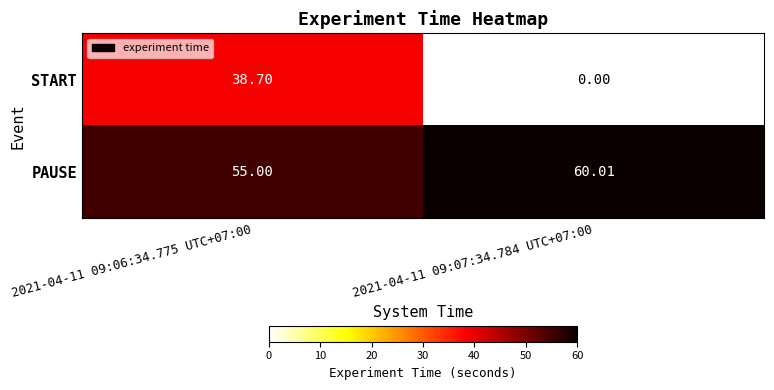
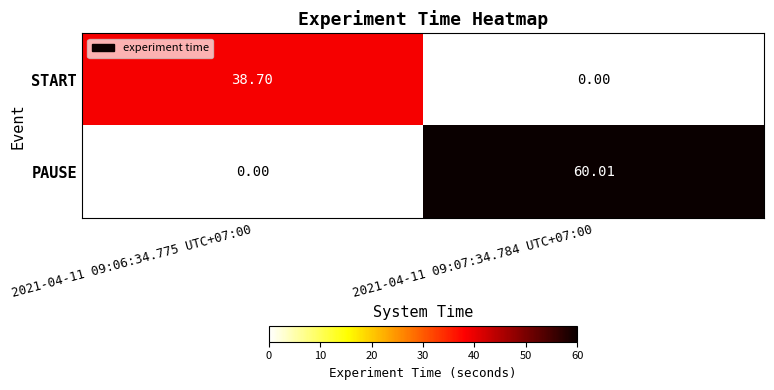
PAUSE, 2021-04-11 09:06:34.775 UTC+07:00: 55.00 -> 0.00
